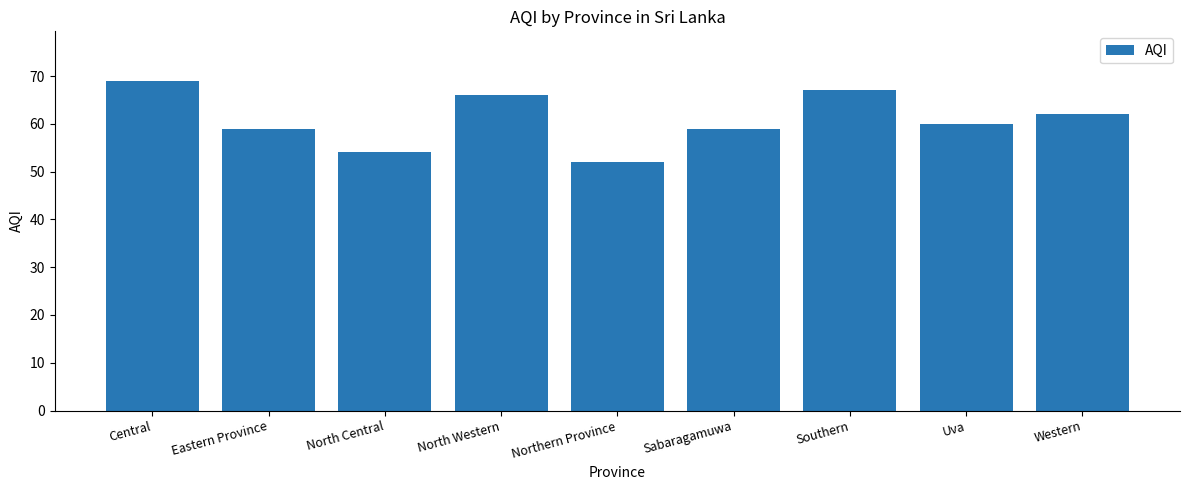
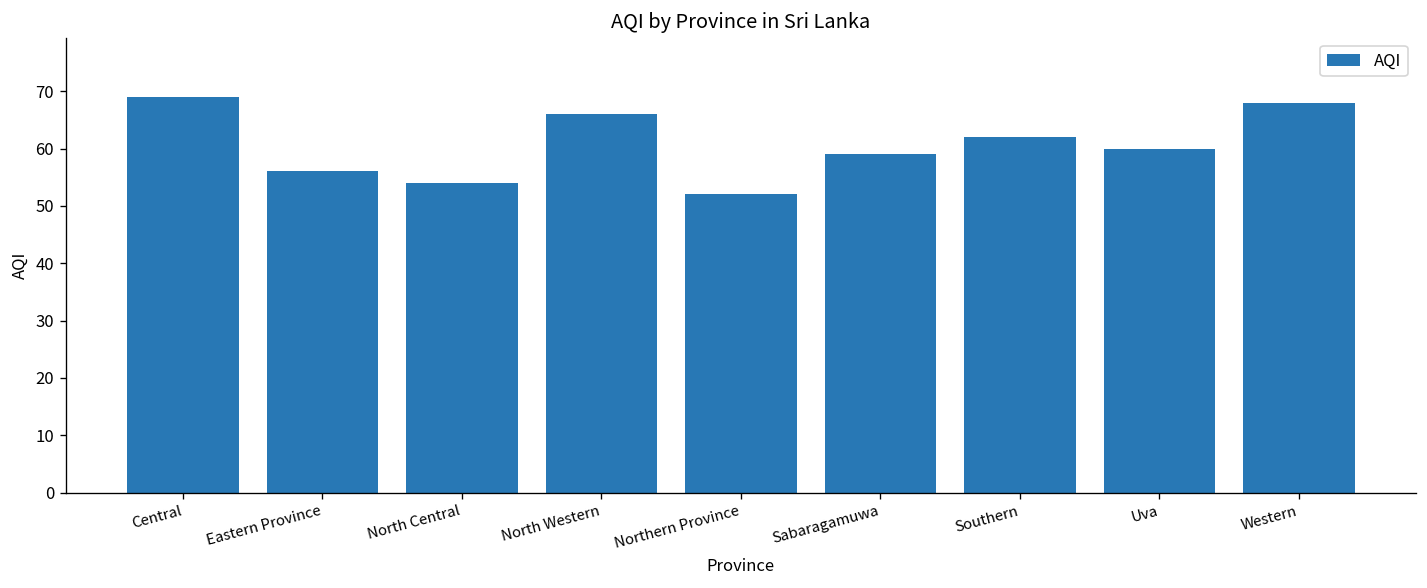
Eastern Province: 59 -> 56
Southern: 67 -> 62
Western: 62 -> 68
